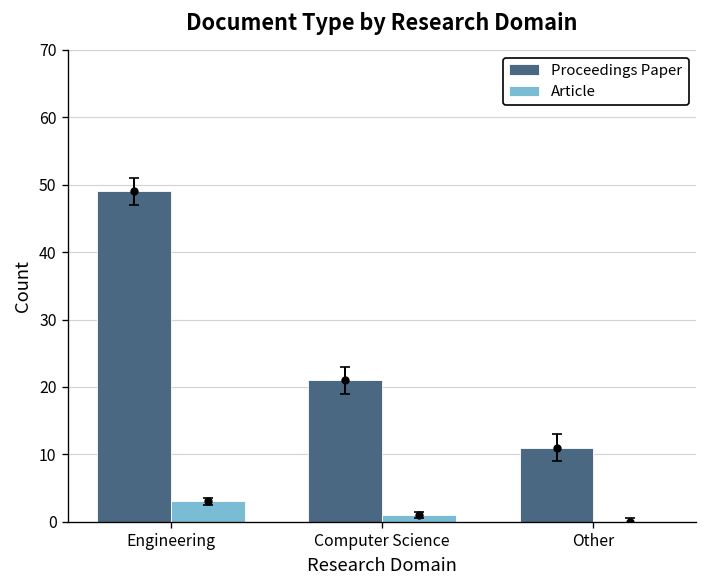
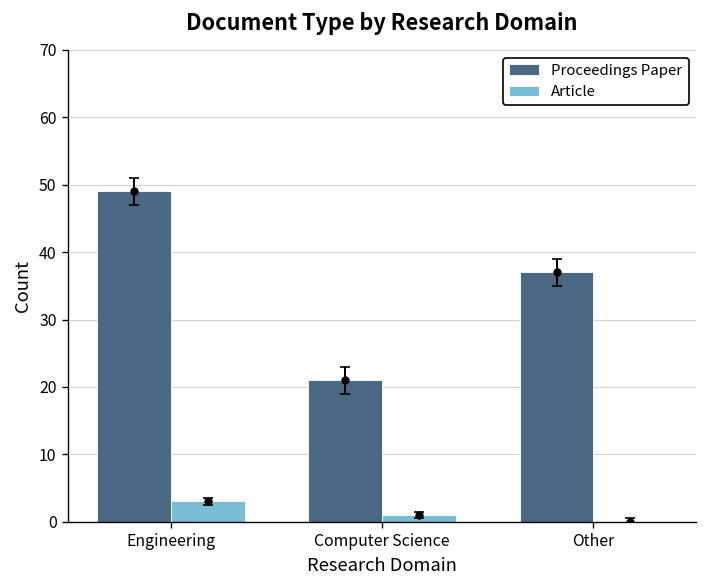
Proceedings Paper, Other: 11 -> 37
